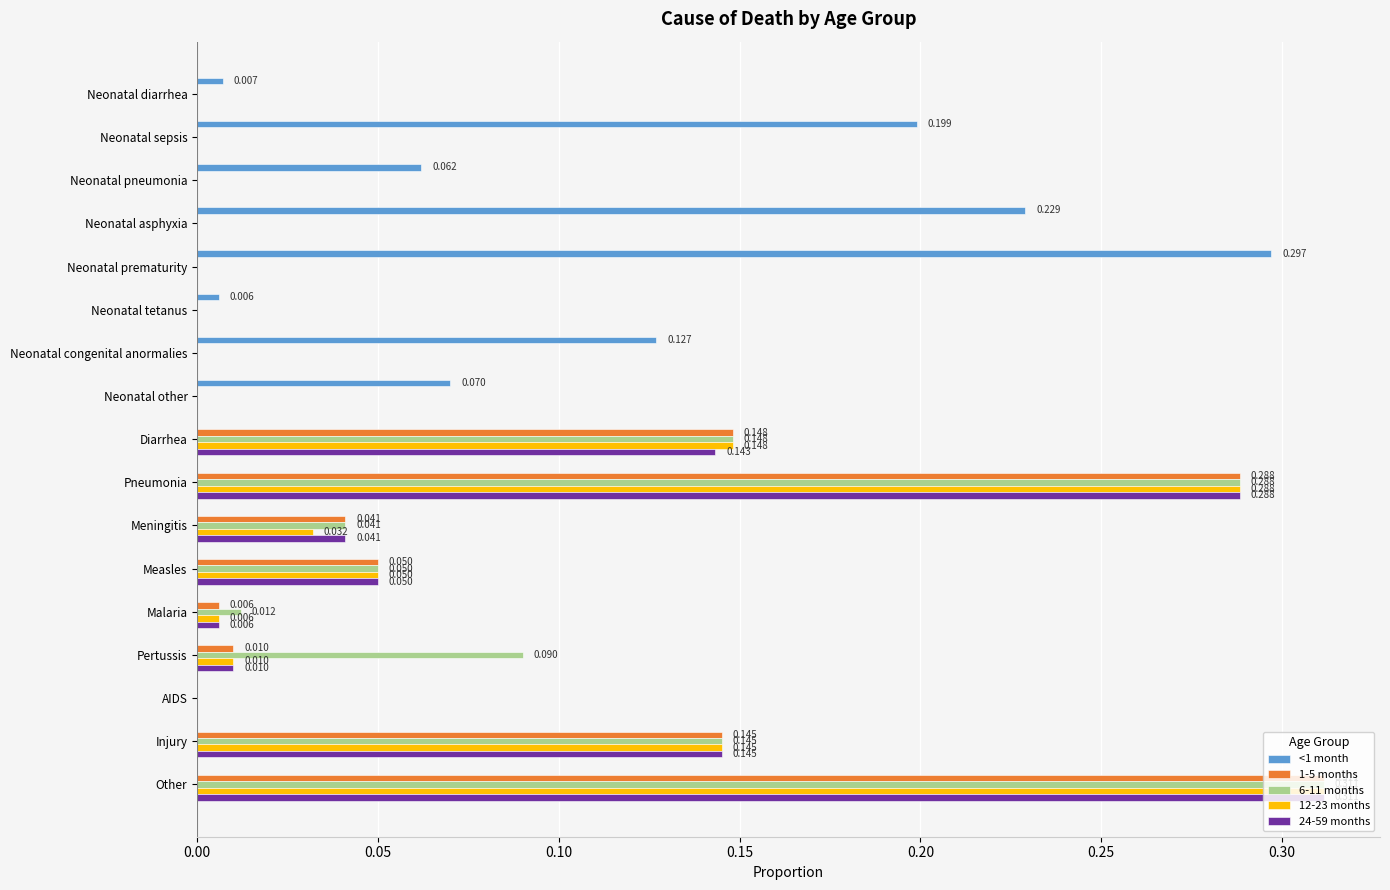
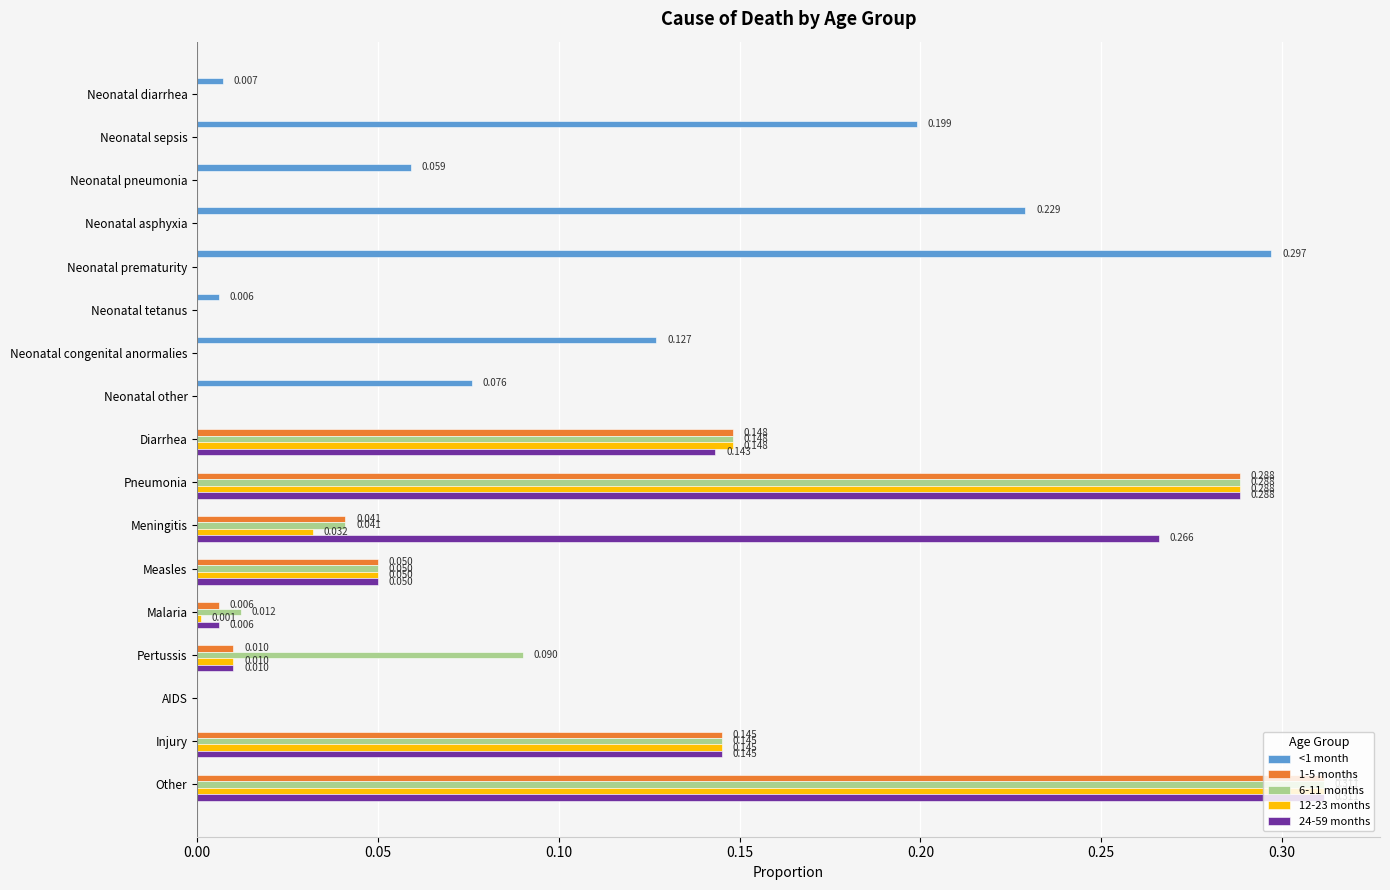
<1 month, Neonatal pneumonia: 0.062 -> 0.059
<1 month, Neonatal other: 0.070 -> 0.076
24-59 months, Meningitis: 0.041 -> 0.266
12-23 months, Malaria: 0.006 -> 0.001
